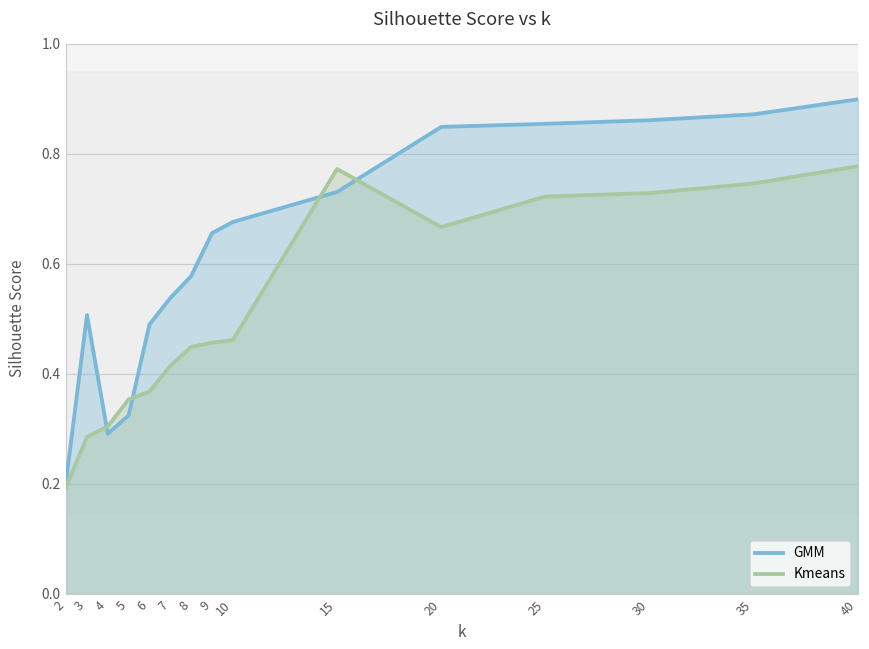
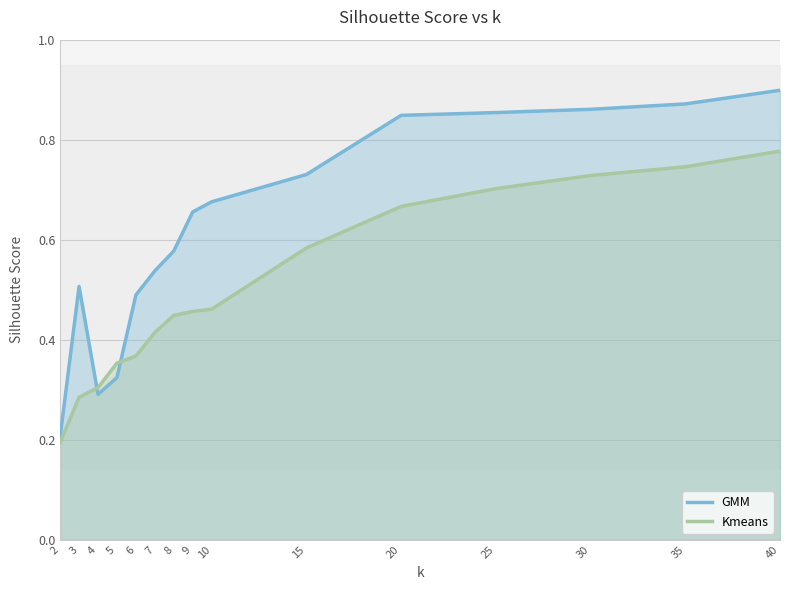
Kmeans, 15: 0.77 -> 0.58
Kmeans, 25: 0.72 -> 0.70
